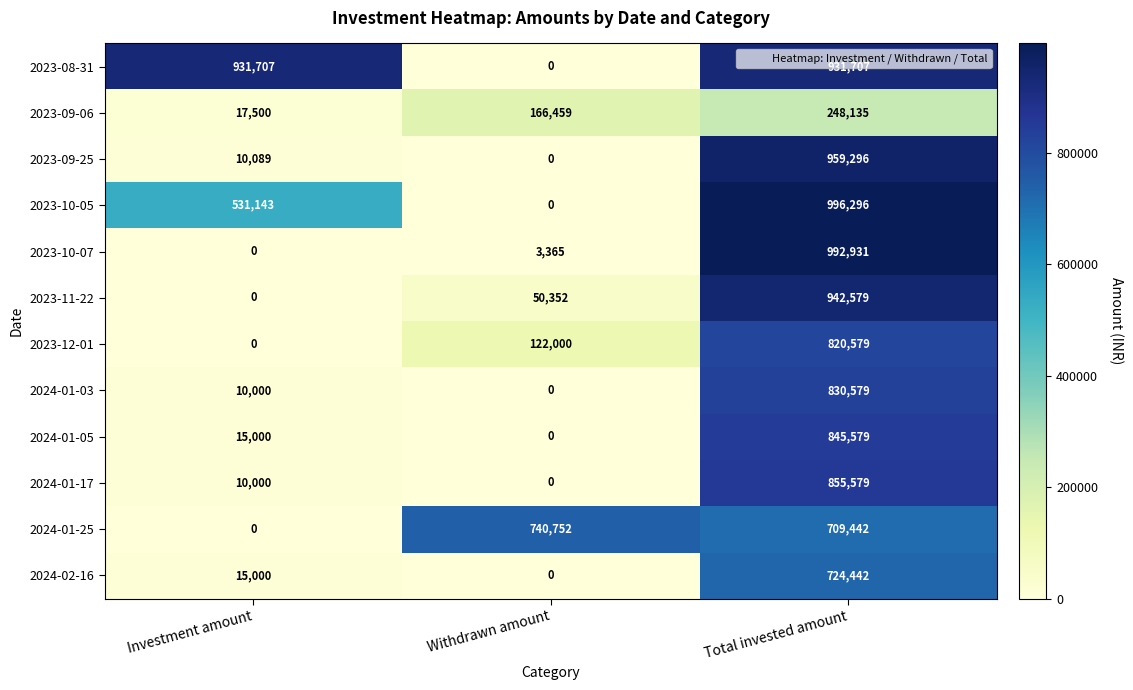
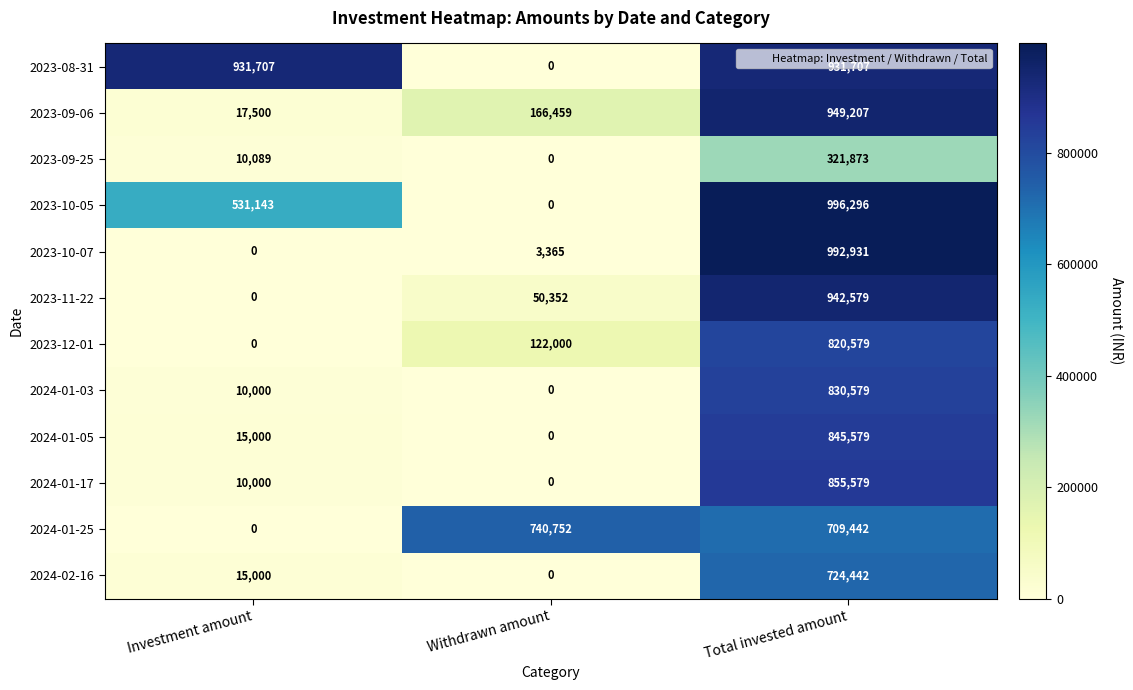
2023-09-06, Total invested amount: 248,135 -> 949,207
2023-09-25, Total invested amount: 959,296 -> 321,873
